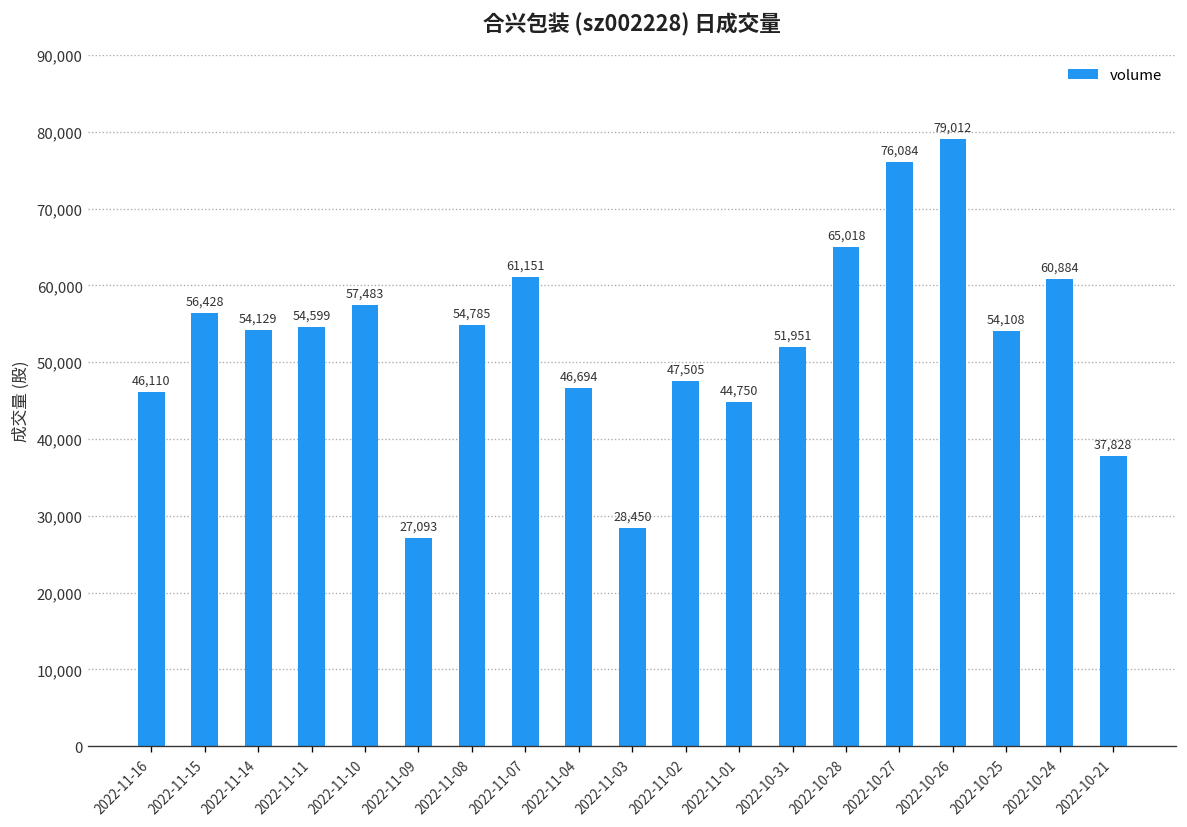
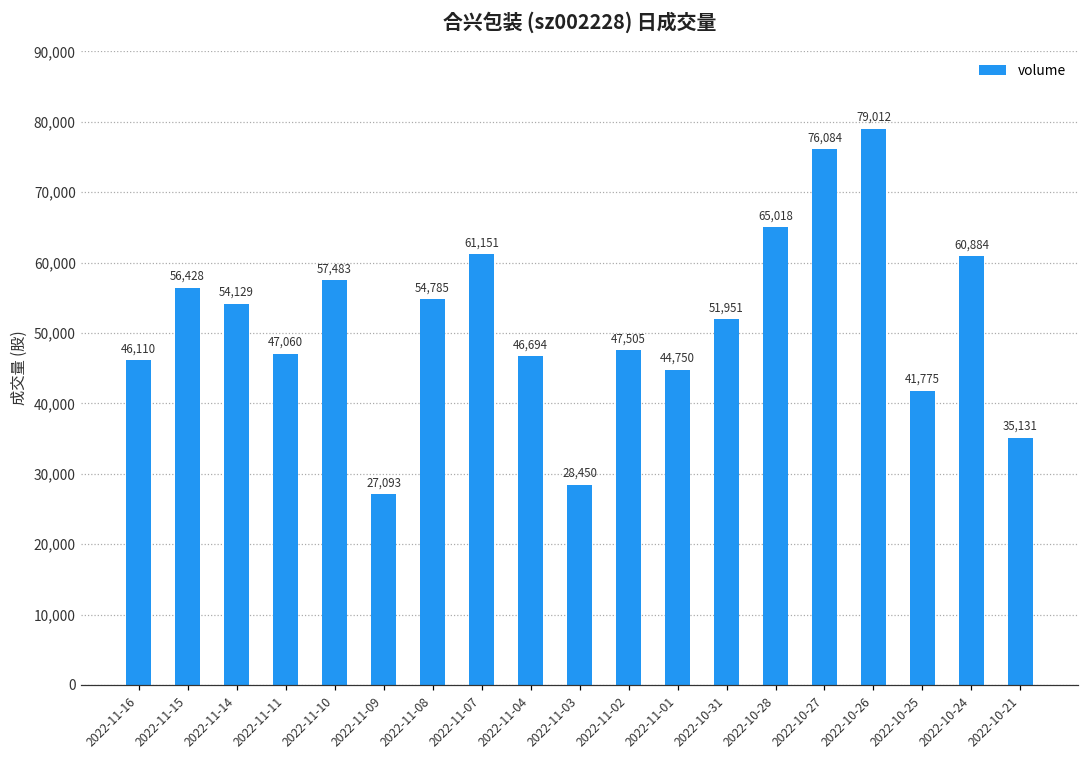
2022-11-11: 54,599 -> 47,060
2022-10-25: 54,108 -> 41,775
2022-10-21: 37,828 -> 35,131
